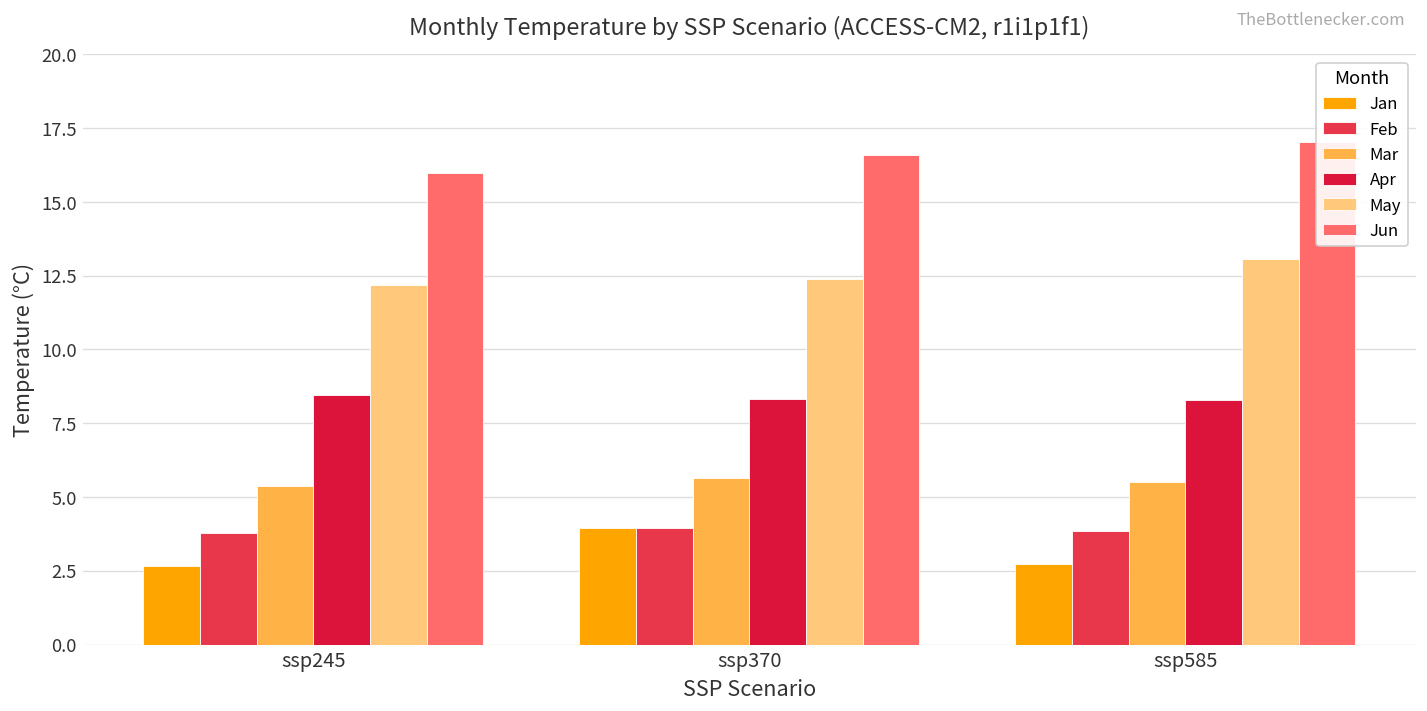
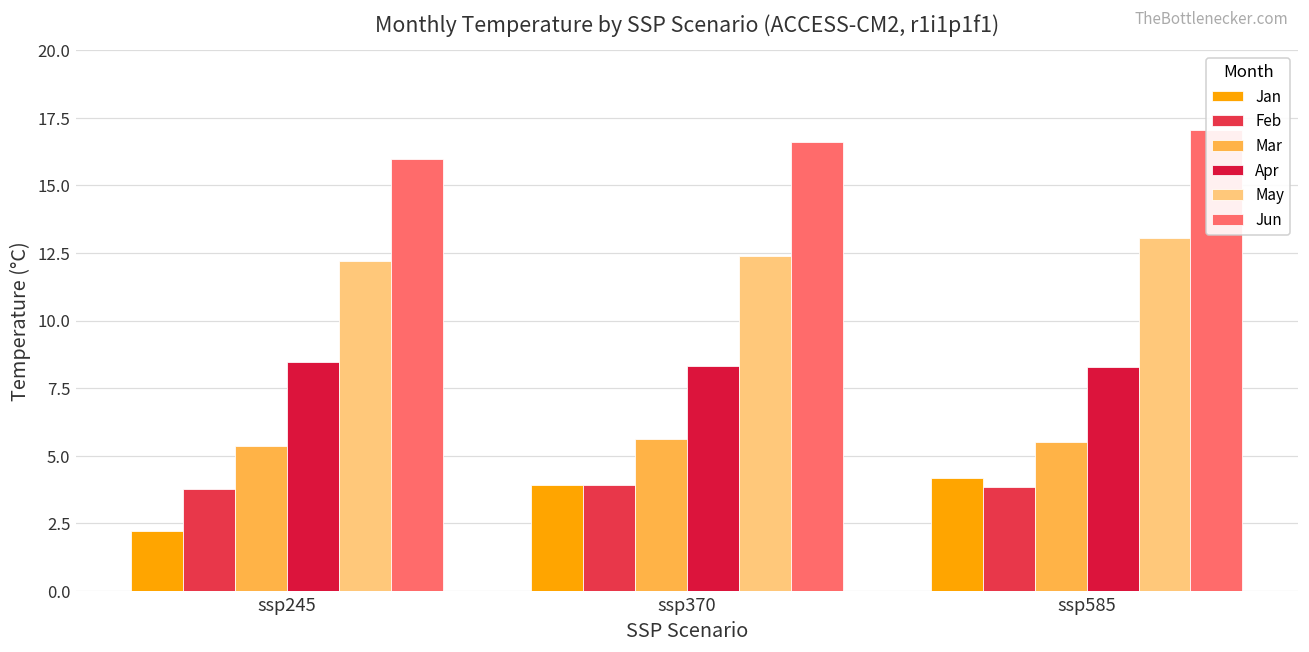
Jan, ssp245: 2.7 -> 2.2
Jan, ssp585: 2.7 -> 4.2
